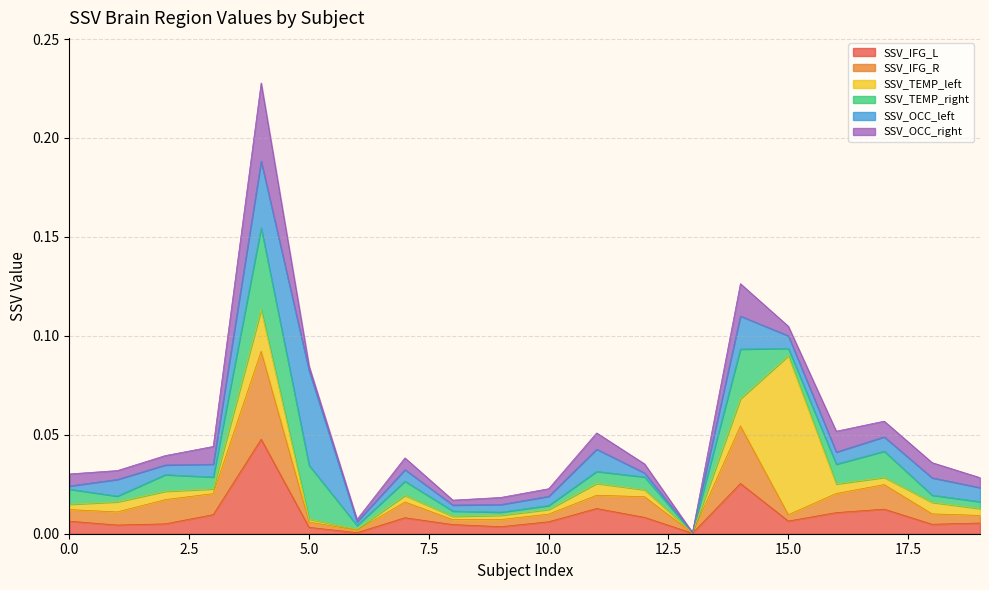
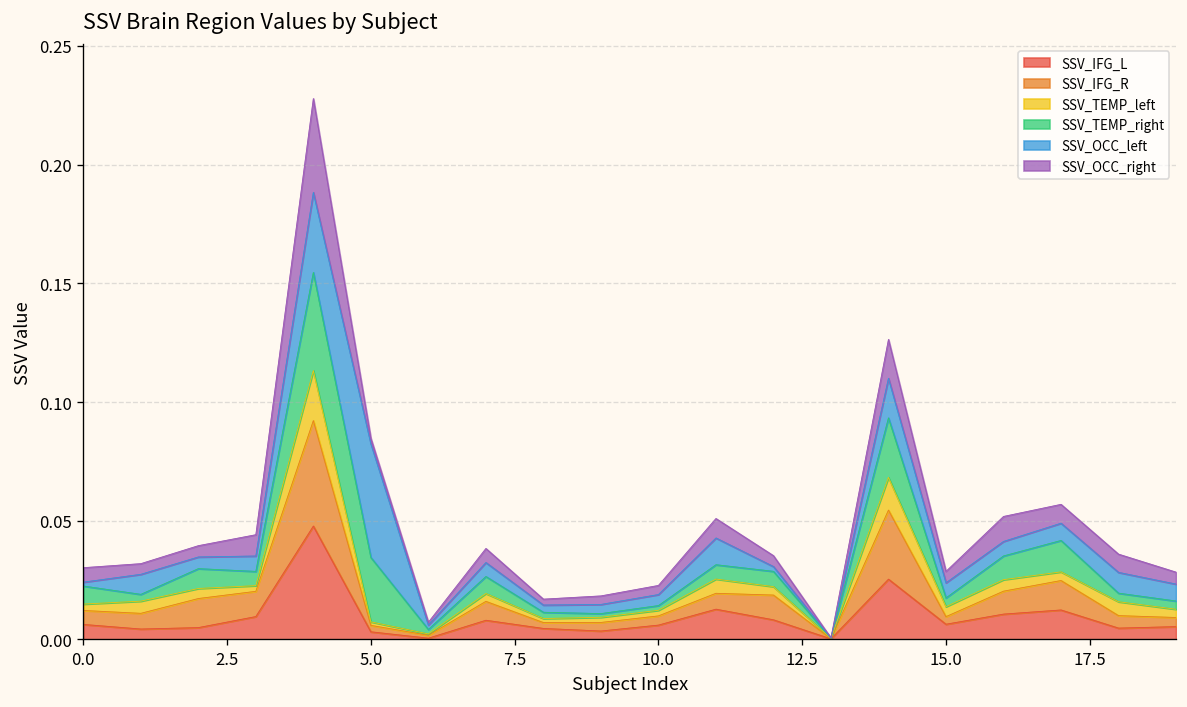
SSV_TEMP_left, 15.0: 0.080 -> 0.004
